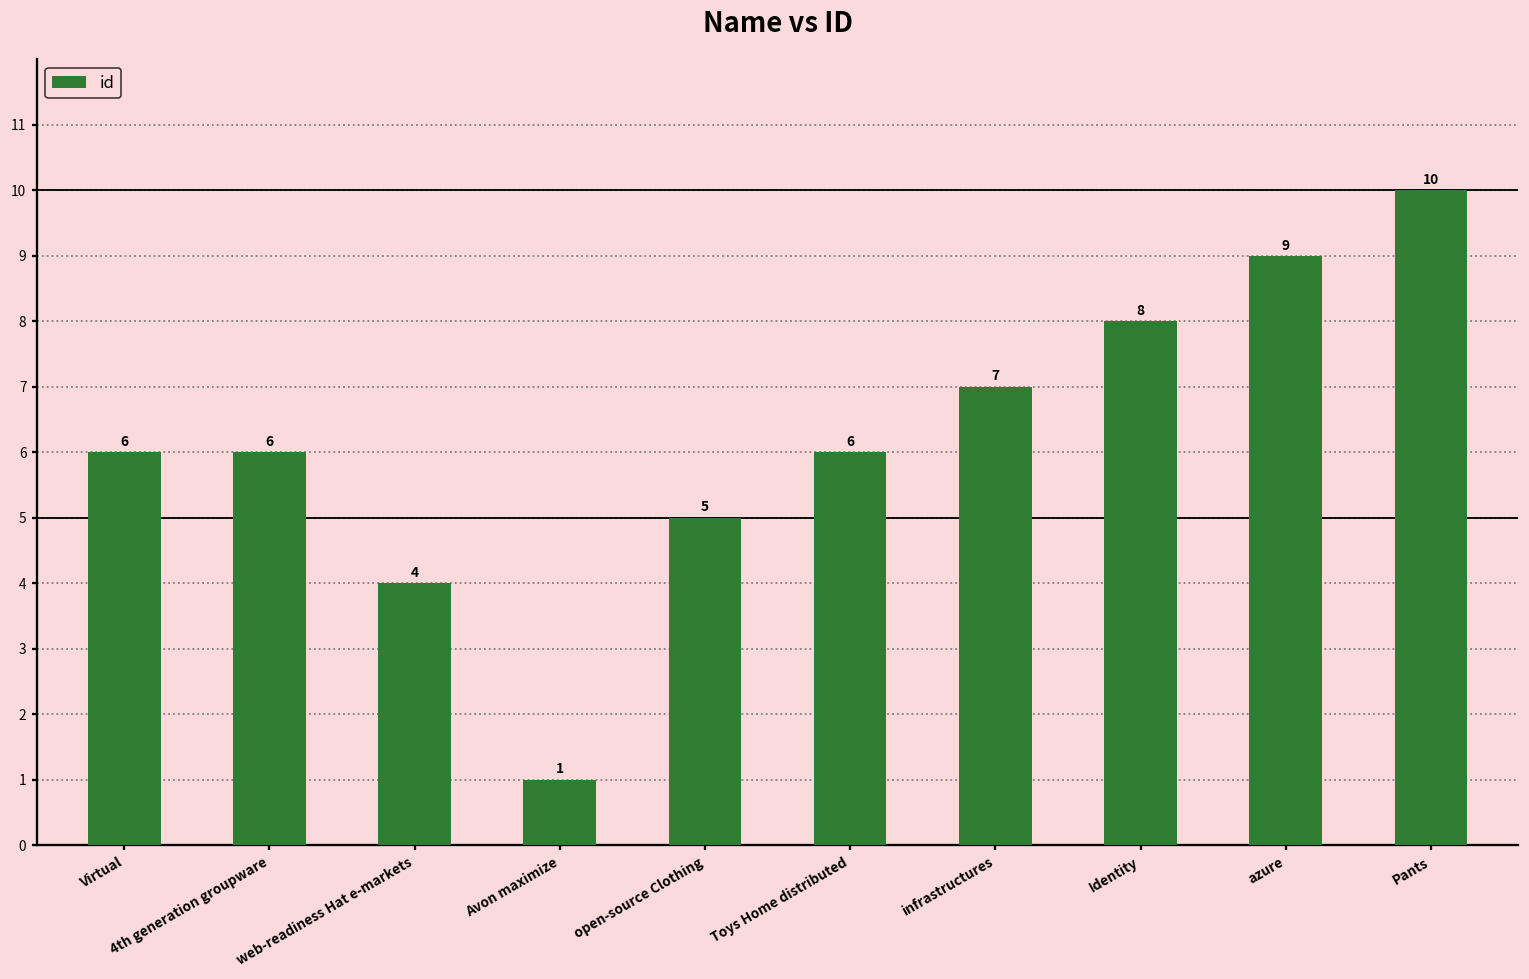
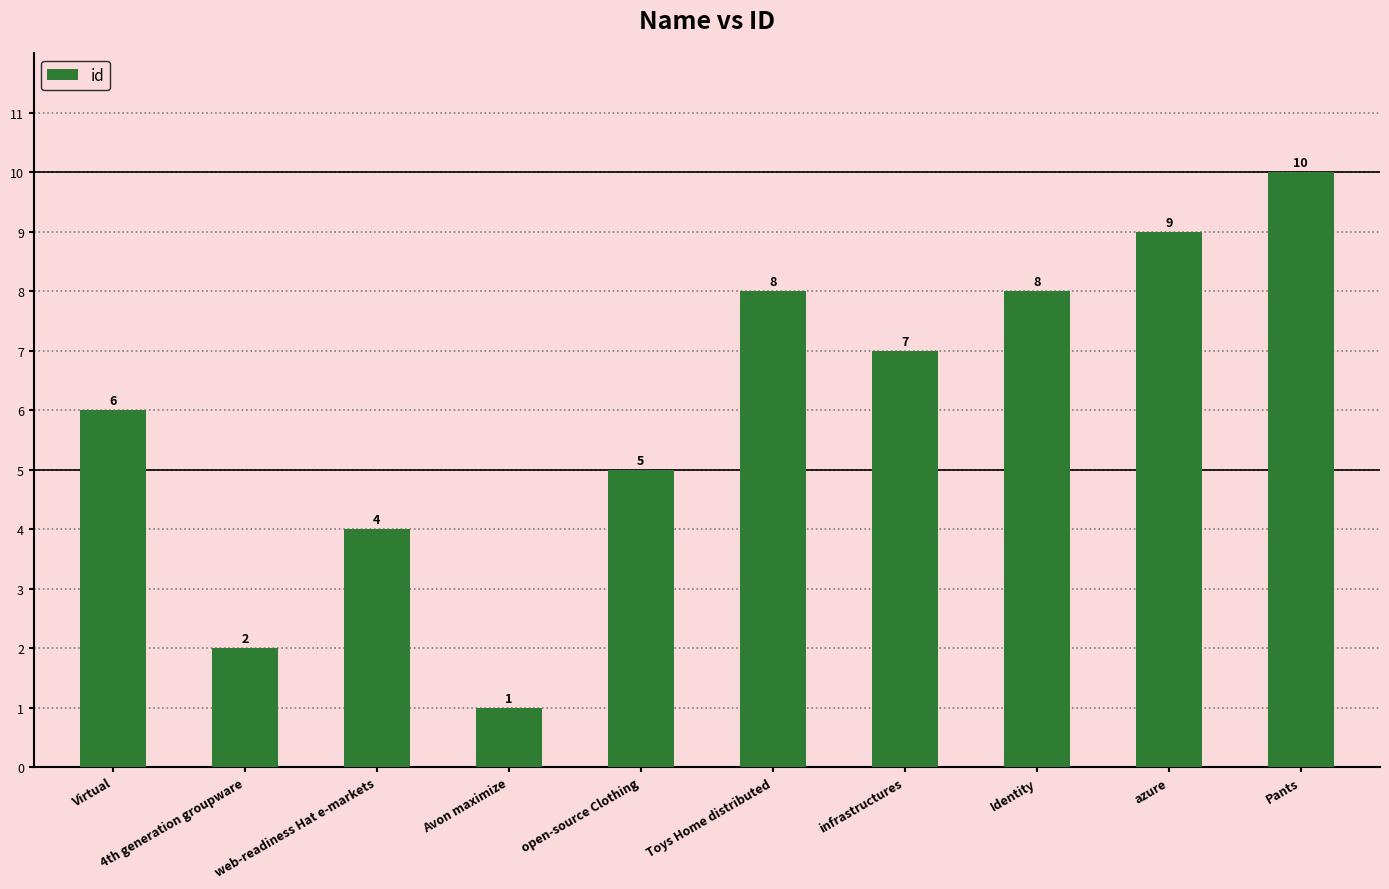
4th generation groupware: 6 -> 2
Toys Home distributed: 6 -> 8
